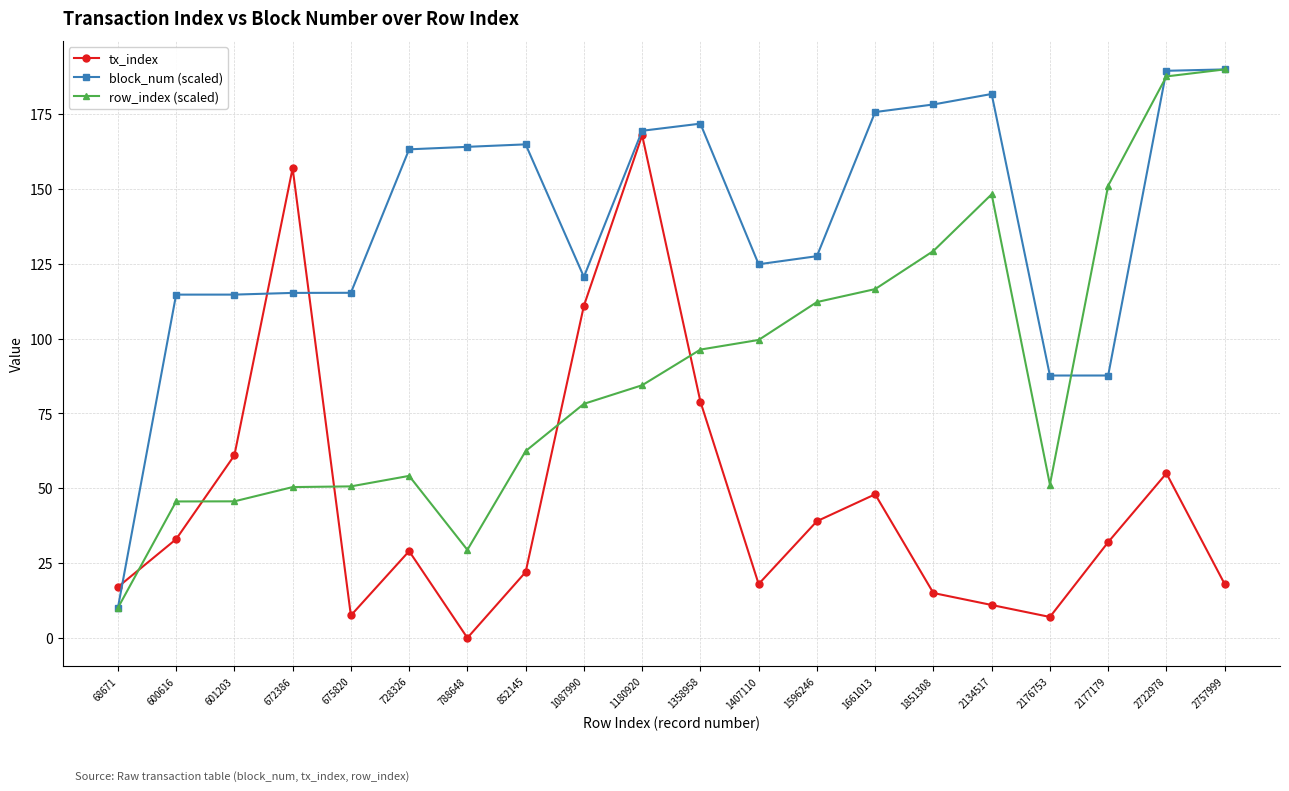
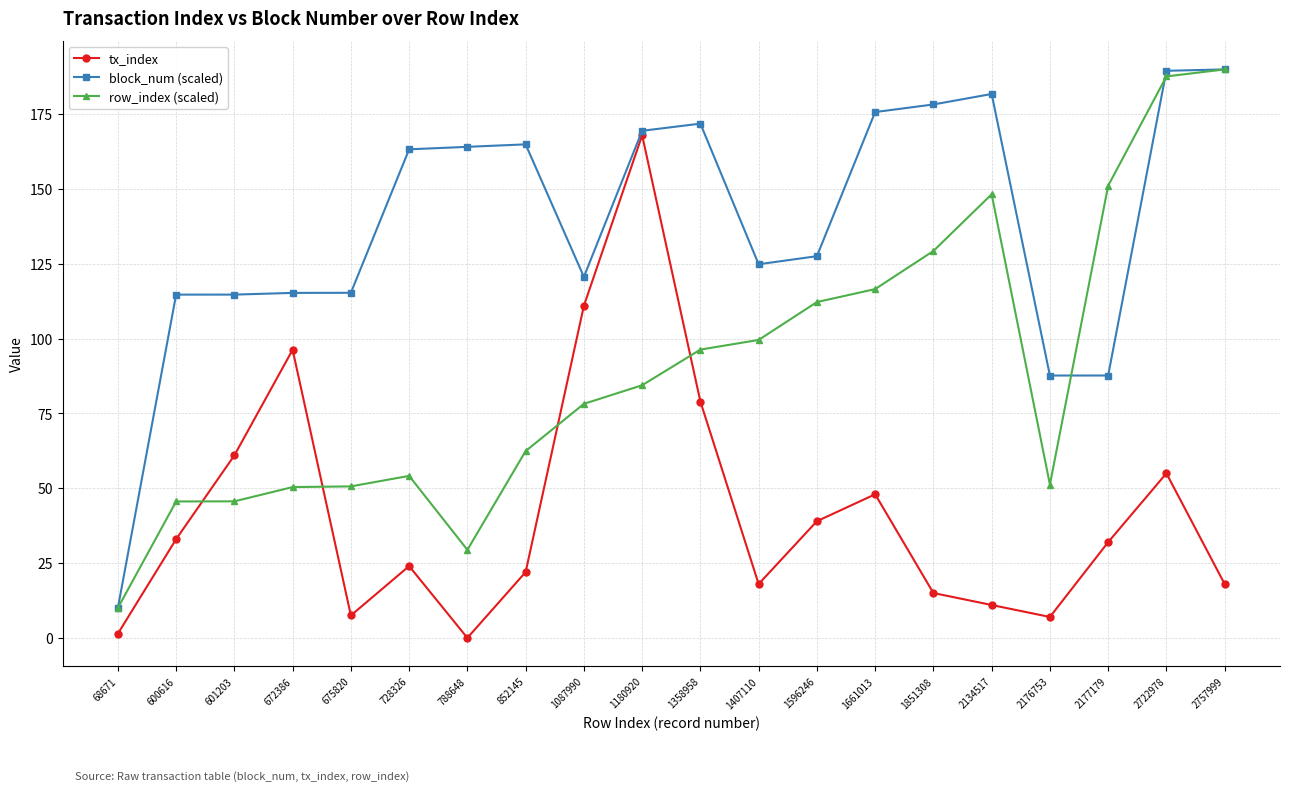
tx_index, 68671: 17 -> 1
tx_index, 672386: 157 -> 96
tx_index, 728326: 29 -> 24
